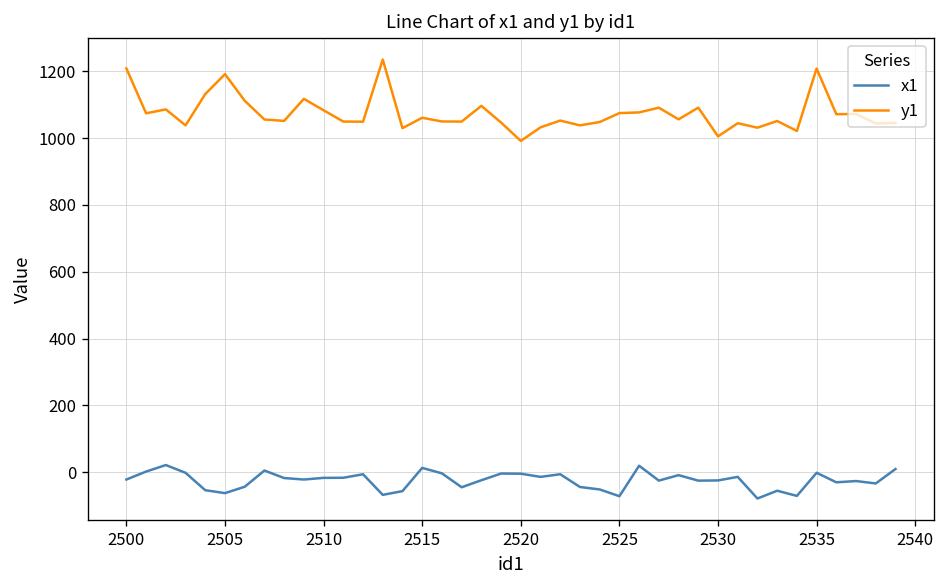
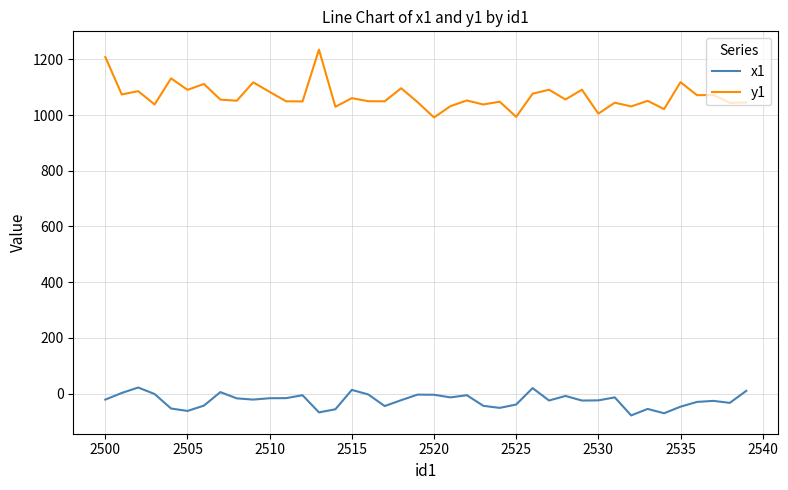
y1, 2505: 1190 -> 1090
x1, 2525: -70 -> -40
y1, 2525: 1070 -> 990
x1, 2535: 0 -> -50
y1, 2535: 1210 -> 1120
